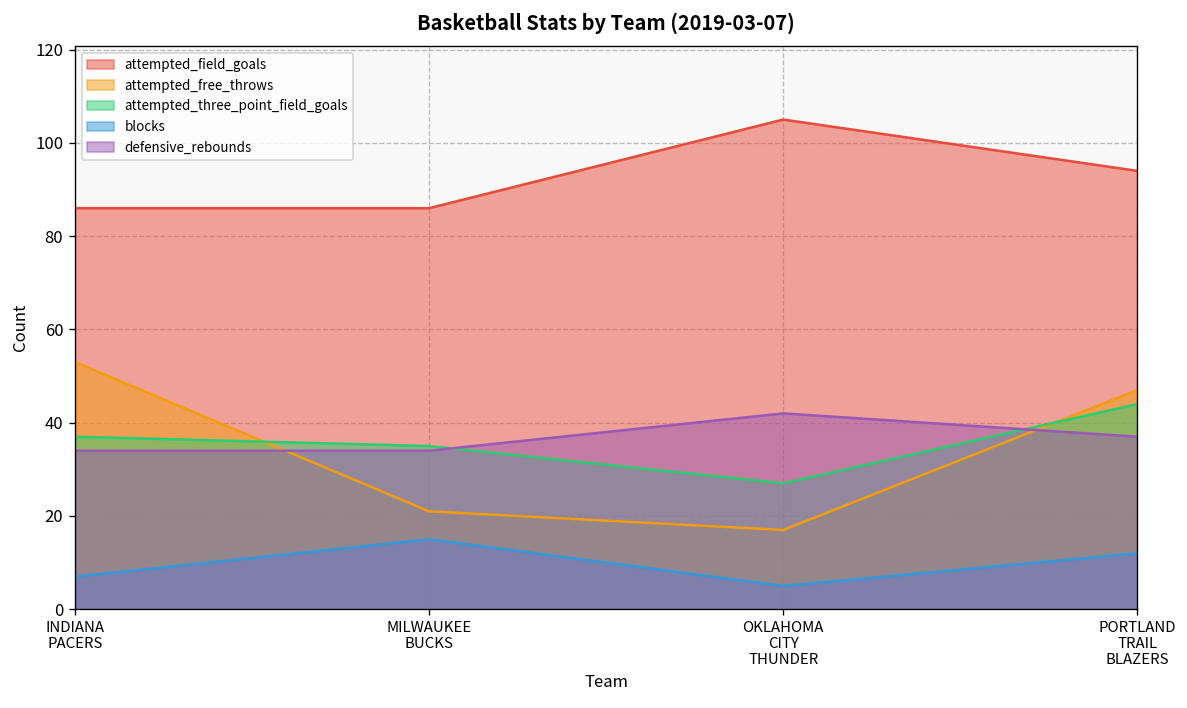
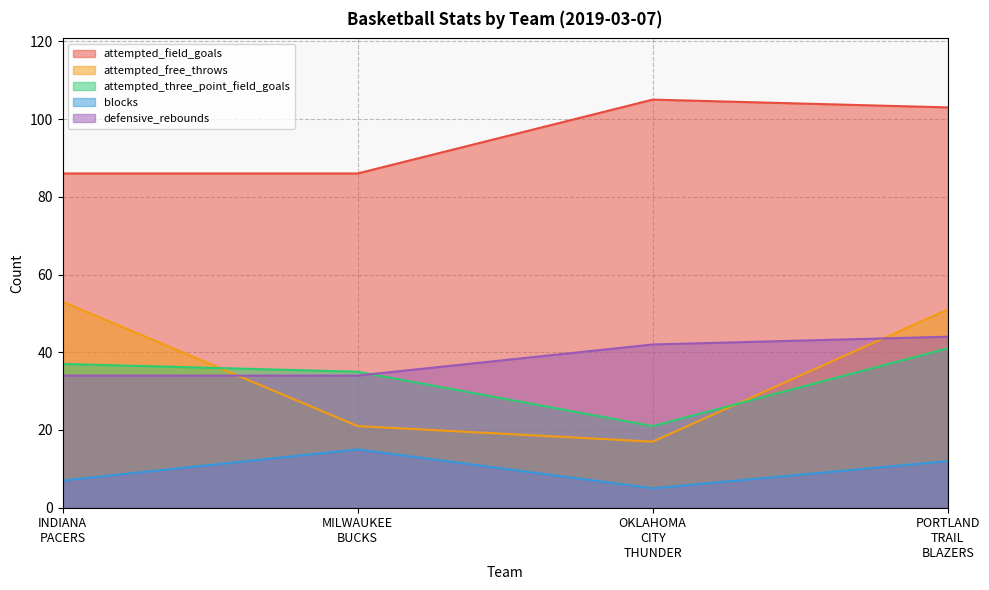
attempted_three_point_field_goals, OKLAHOMA CITY THUNDER: 27 -> 21
attempted_field_goals, PORTLAND TRAIL BLAZERS: 94 -> 103
attempted_free_throws, PORTLAND TRAIL BLAZERS: 47 -> 51
attempted_three_point_field_goals, PORTLAND TRAIL BLAZERS: 44 -> 41
defensive_rebounds, PORTLAND TRAIL BLAZERS: 37 -> 44
